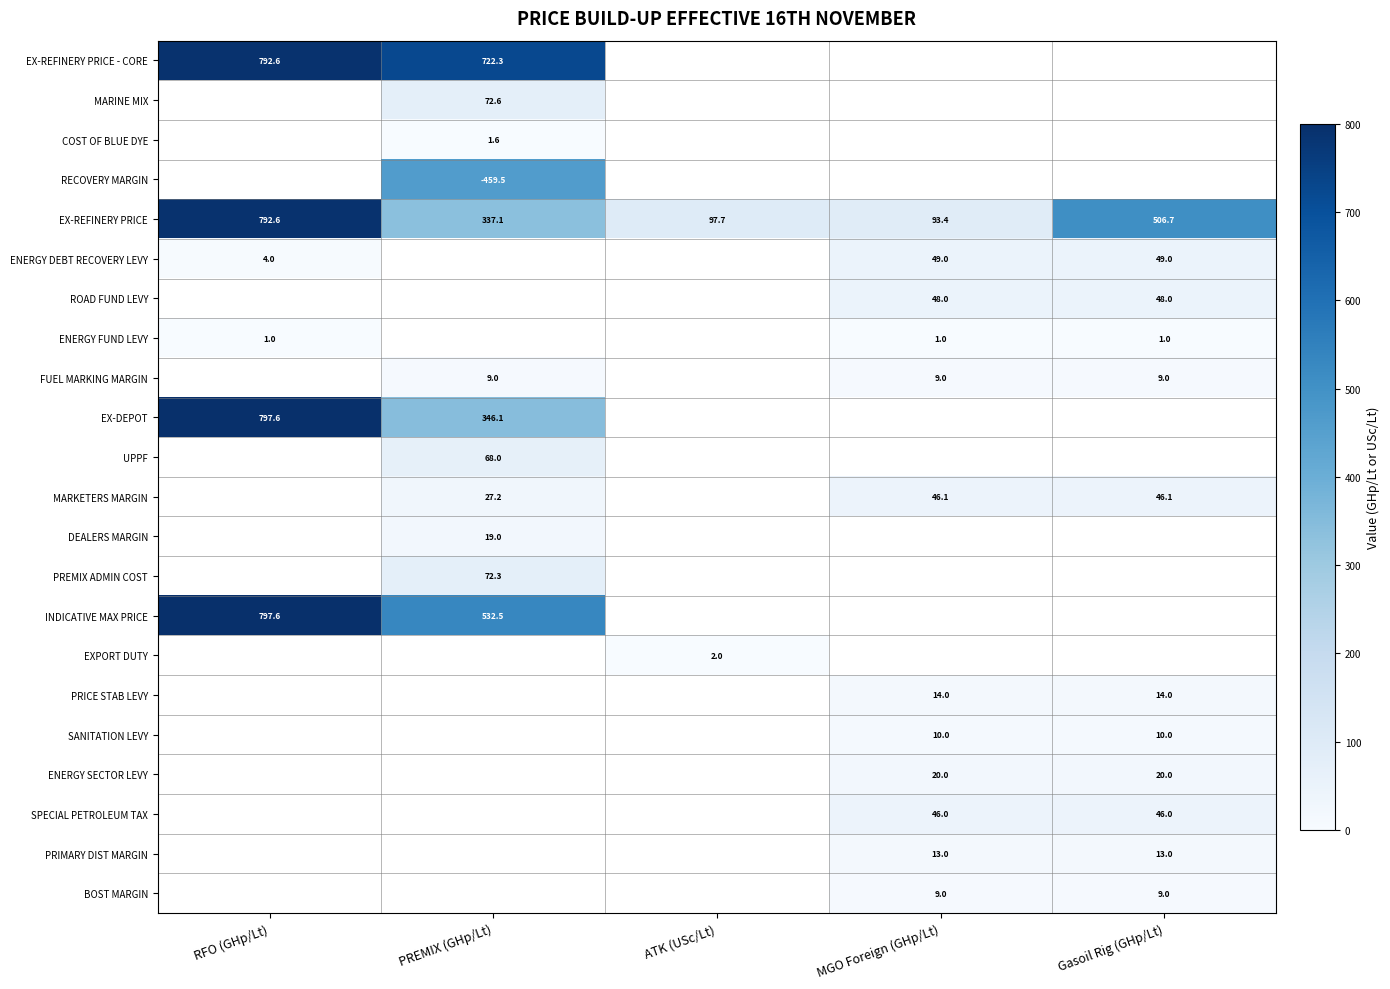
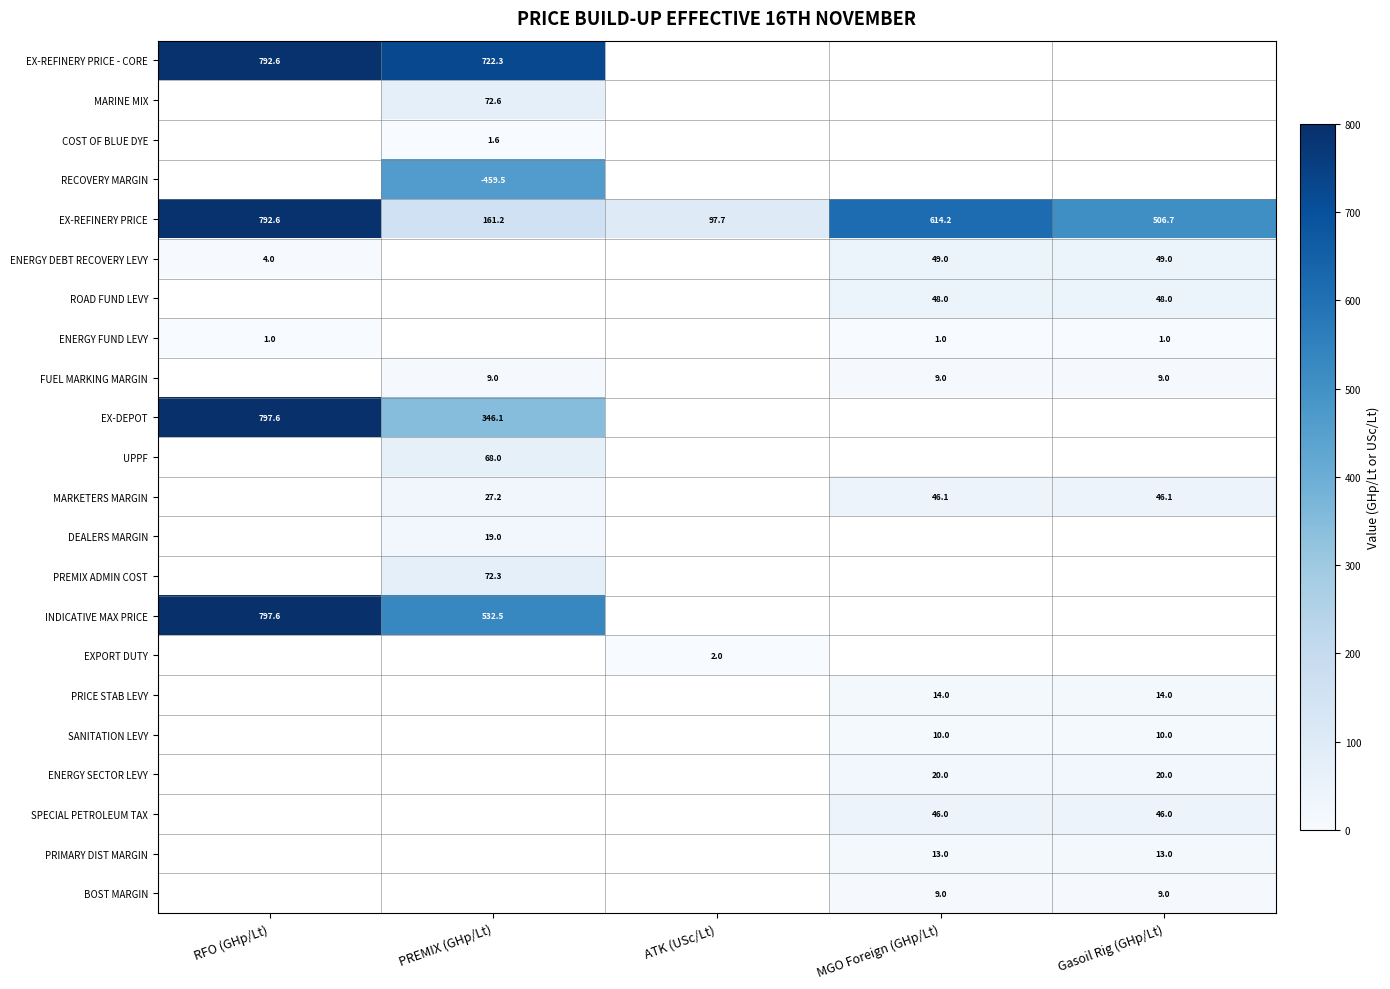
EX-REFINERY PRICE, PREMIX (GHp/Lt): 337.1 -> 161.2
EX-REFINERY PRICE, MGO Foreign (GHp/Lt): 93.4 -> 614.2
